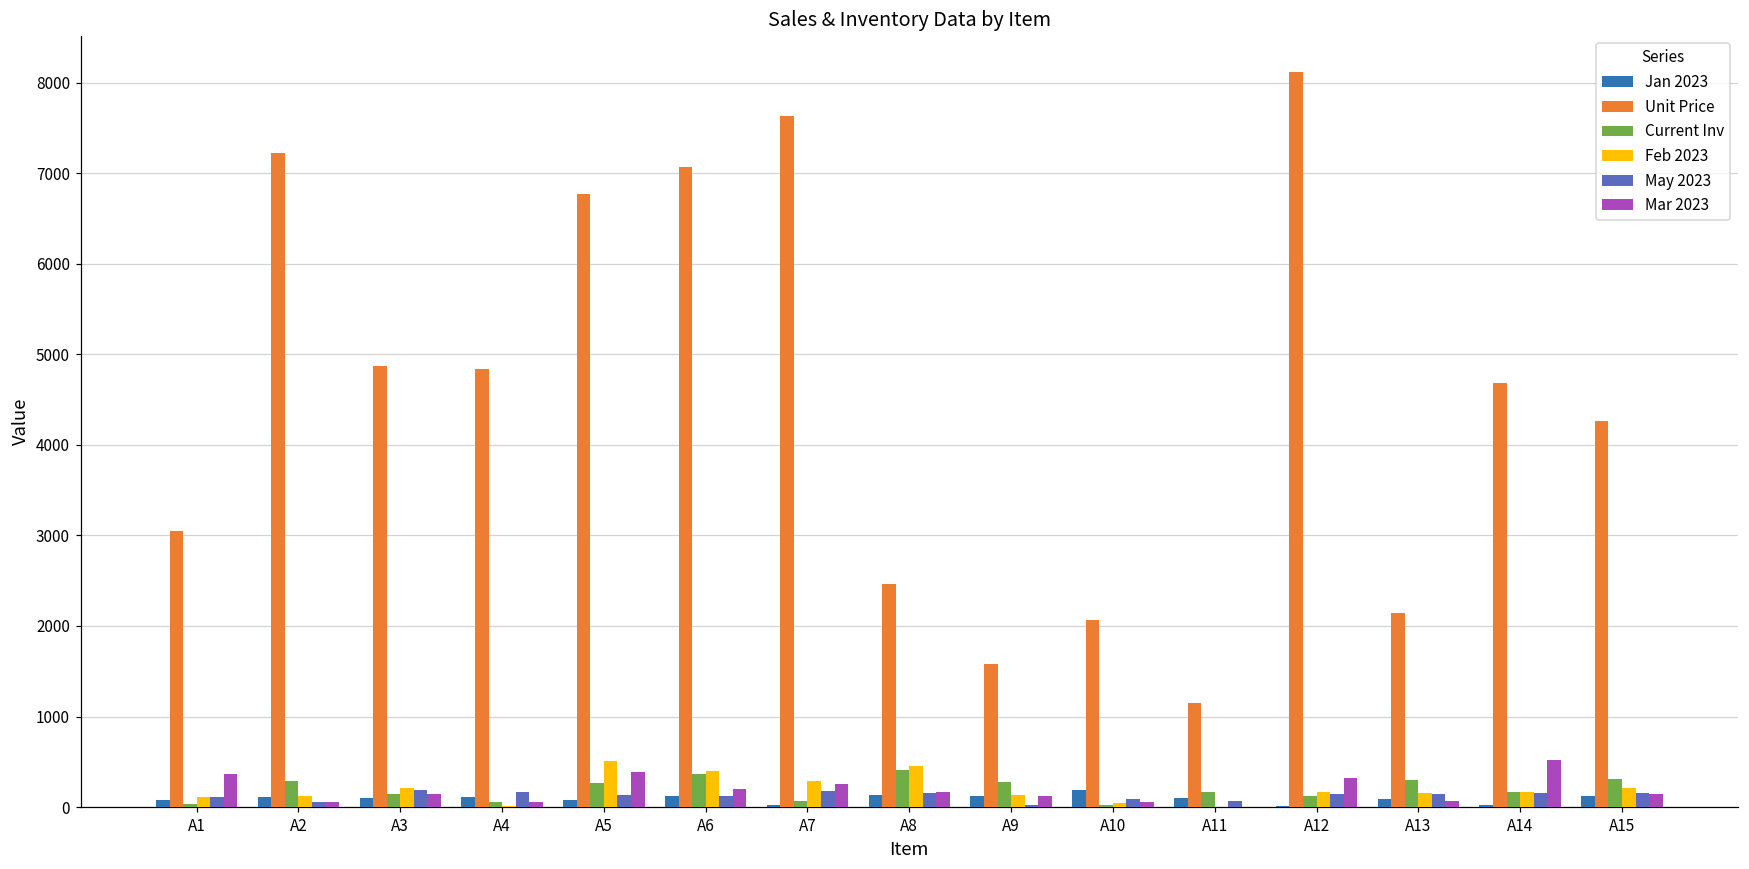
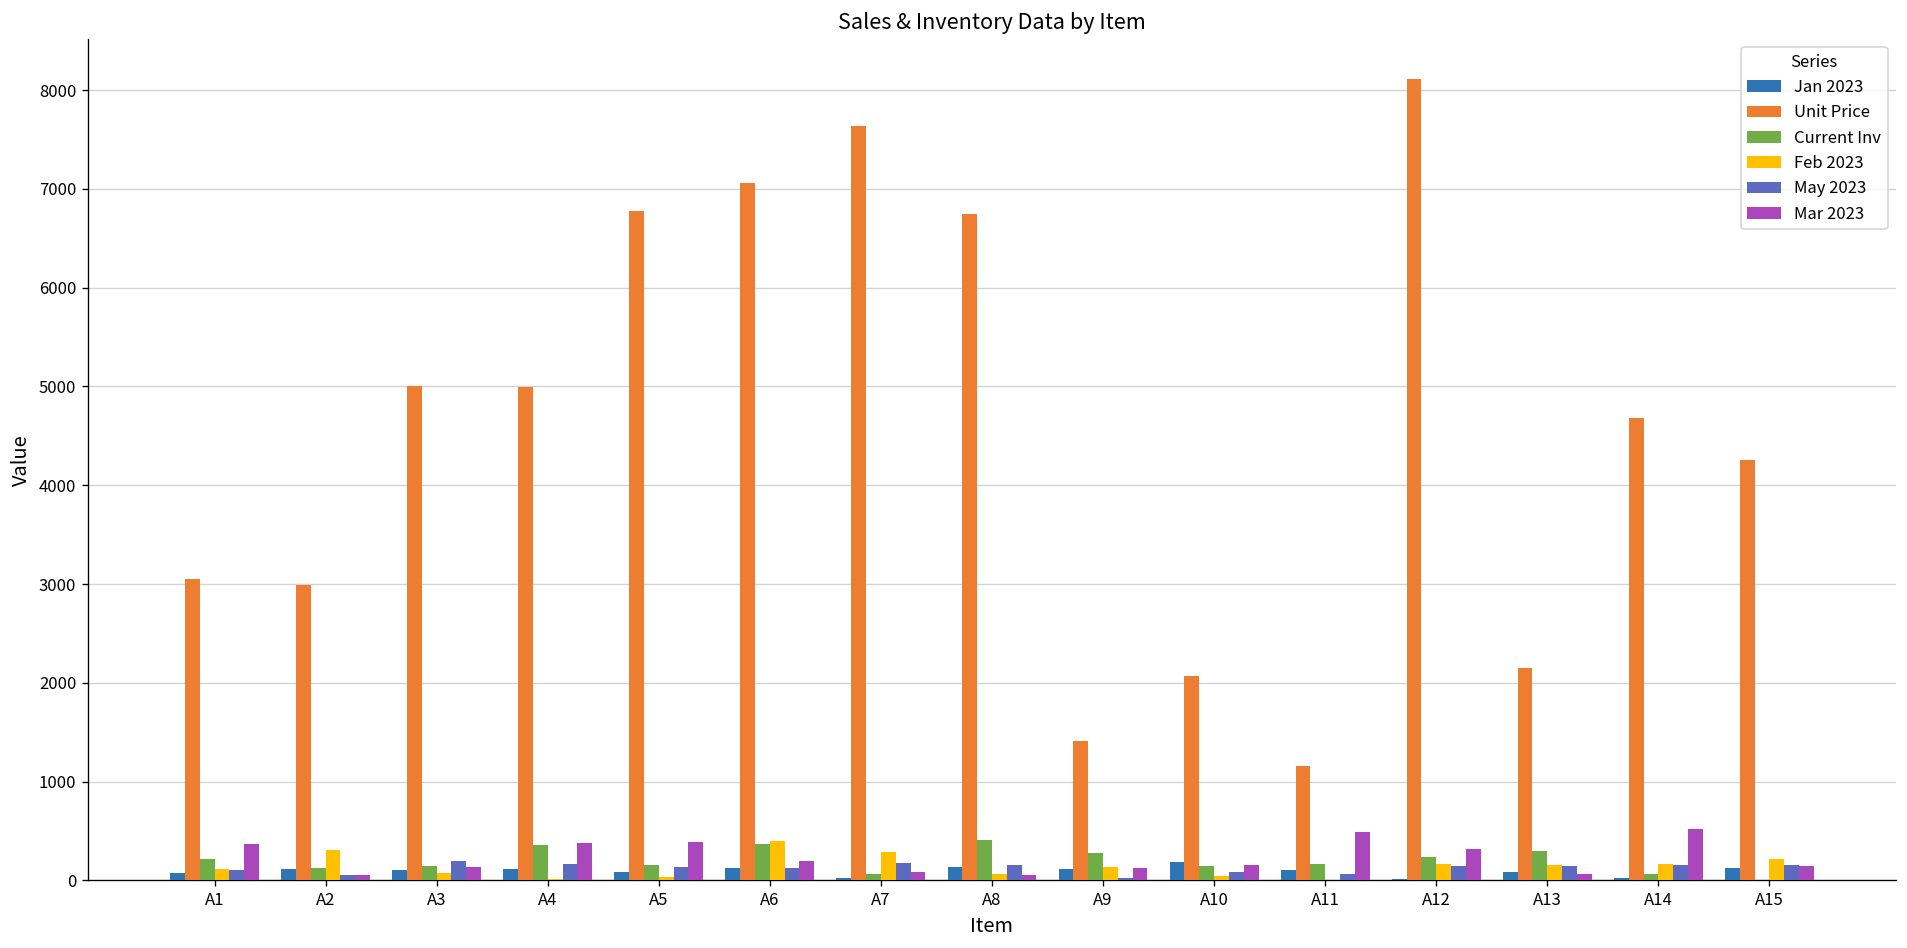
Current Inv, A1: 0 -> 200
Unit Price, A2: 7200 -> 3000
Current Inv, A2: 300 -> 100
Feb 2023, A2: 100 -> 300
Unit Price, A3: 4900 -> 5000
Feb 2023, A3: 200 -> 100
Unit Price, A4: 4800 -> 5000
Current Inv, A4: 100 -> 400
Mar 2023, A4: 100 -> 400
Current Inv, A5: 300 -> 200
Feb 2023, A5: 500 -> 0
Mar 2023, A7: 300 -> 100
Unit Price, A8: 2500 -> 6700
Feb 2023, A8: 500 -> 100
Mar 2023, A8: 200 -> 100
Unit Price, A9: 1600 -> 1400
Current Inv, A10: 0 -> 100
Mar 2023, A10: 100 -> 200
Mar 2023, A11: 0 -> 500
Current Inv, A12: 100 -> 200
Current Inv, A14: 200 -> 100
Current Inv, A15: 300 -> 0
